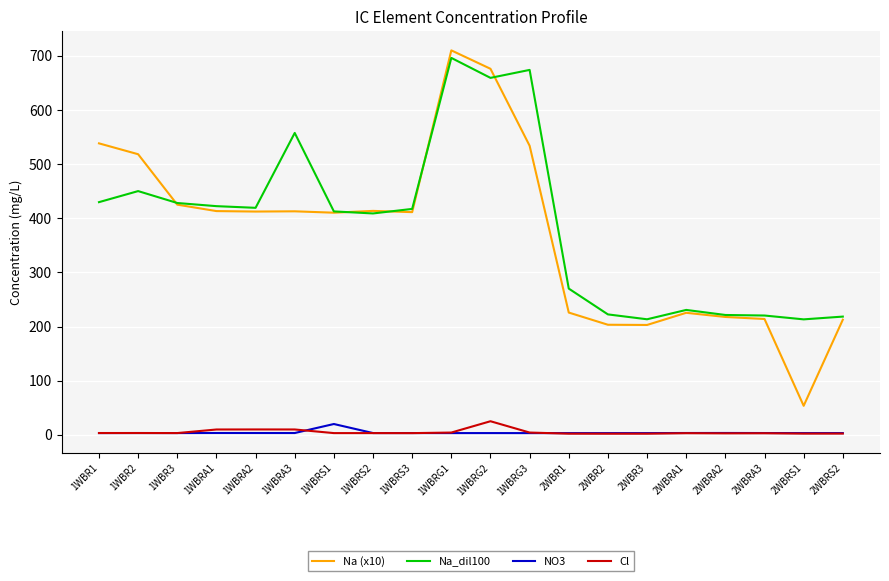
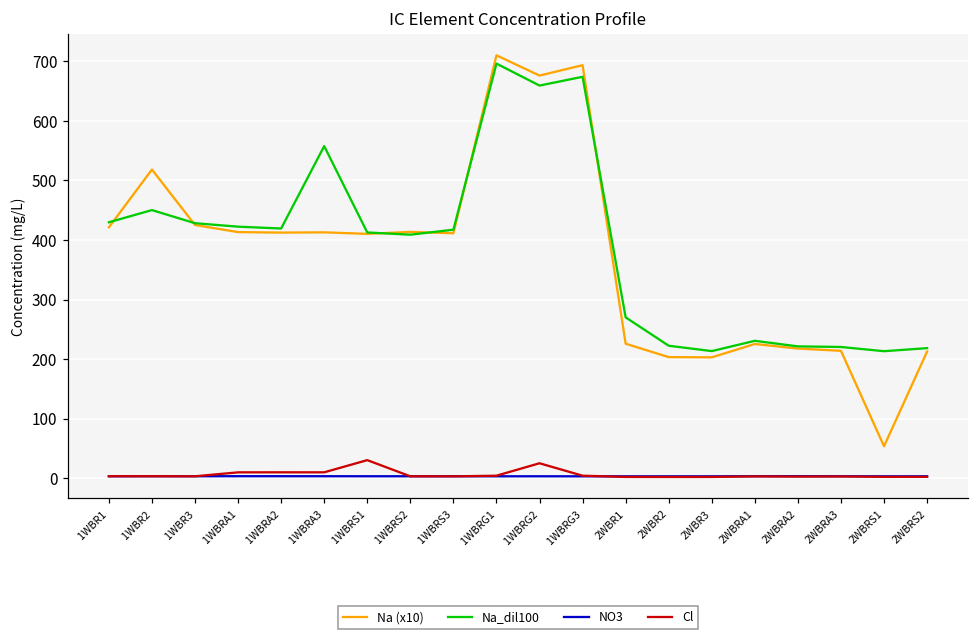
Na (x10), 1WBR1: 540 -> 420
NO3, 1WBRS1: 20 -> 0
Cl, 1WBRS1: 0 -> 30
Na (x10), 1WBRG3: 530 -> 690
